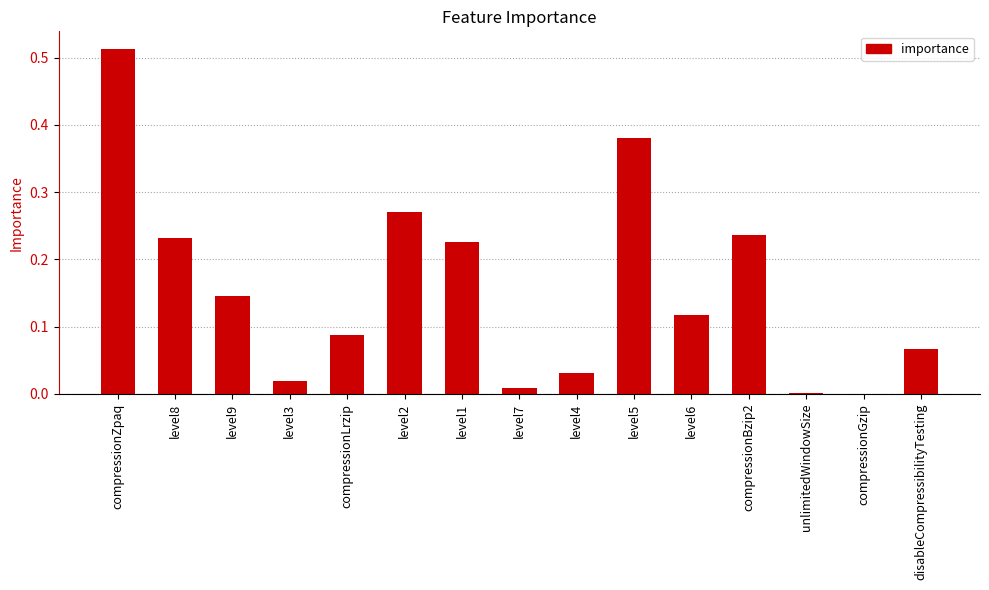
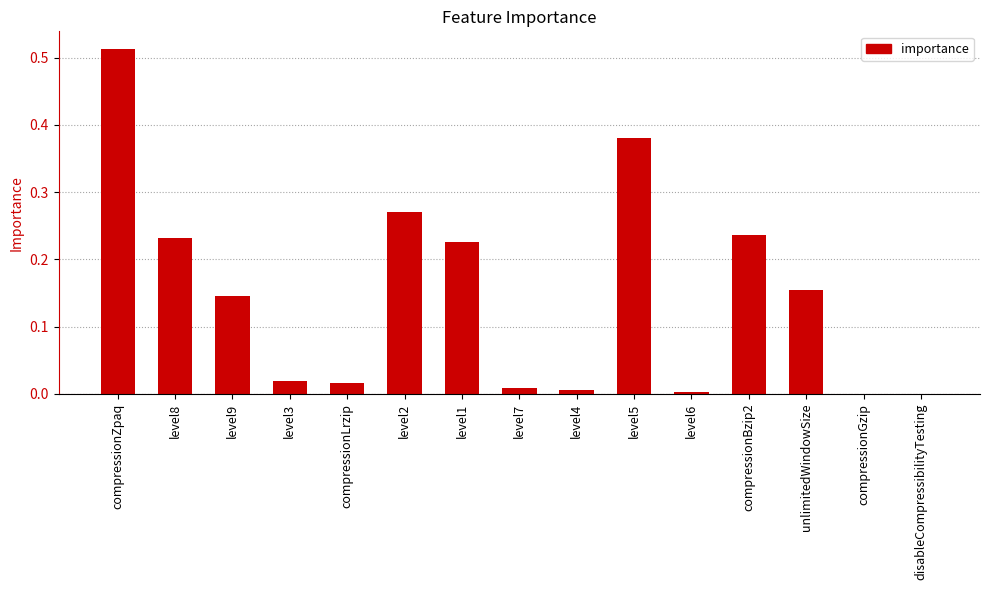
compressionLrzip: 0.09 -> 0.02
level4: 0.03 -> 0.01
level6: 0.12 -> 0.00
unlimitedWindowSize: 0.00 -> 0.15
disableCompressibilityTesting: 0.07 -> 0.00
